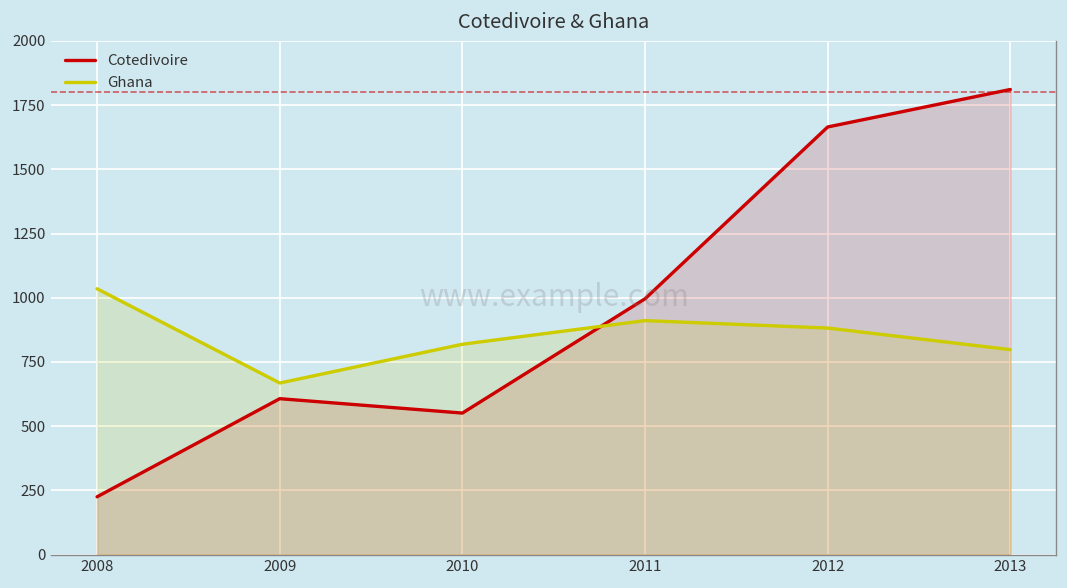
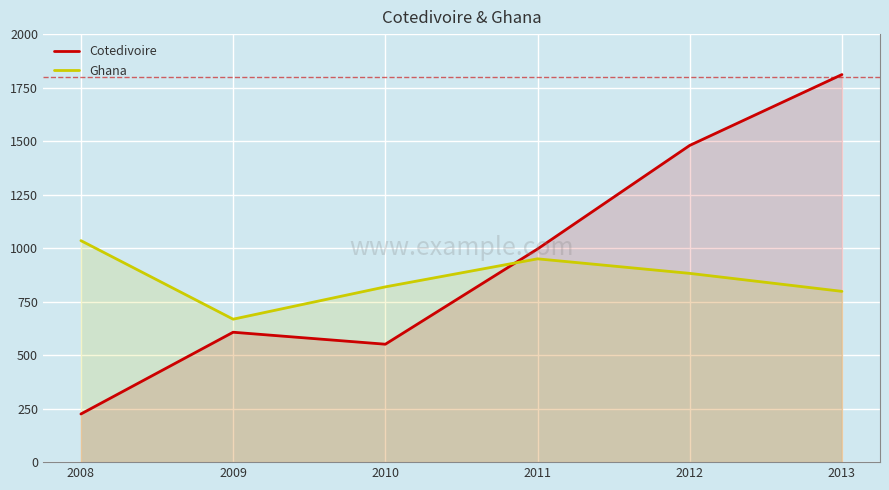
Ghana, 2011: 910 -> 950
Cotedivoire, 2012: 1670 -> 1480
